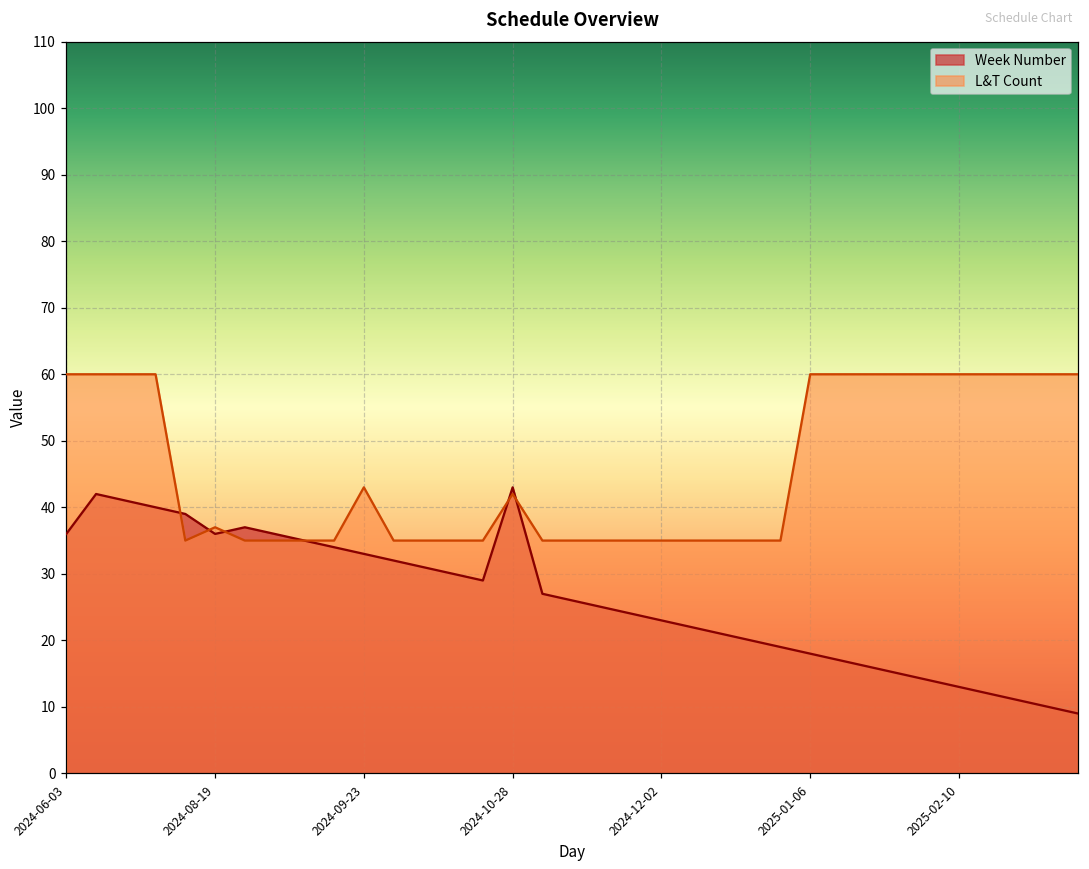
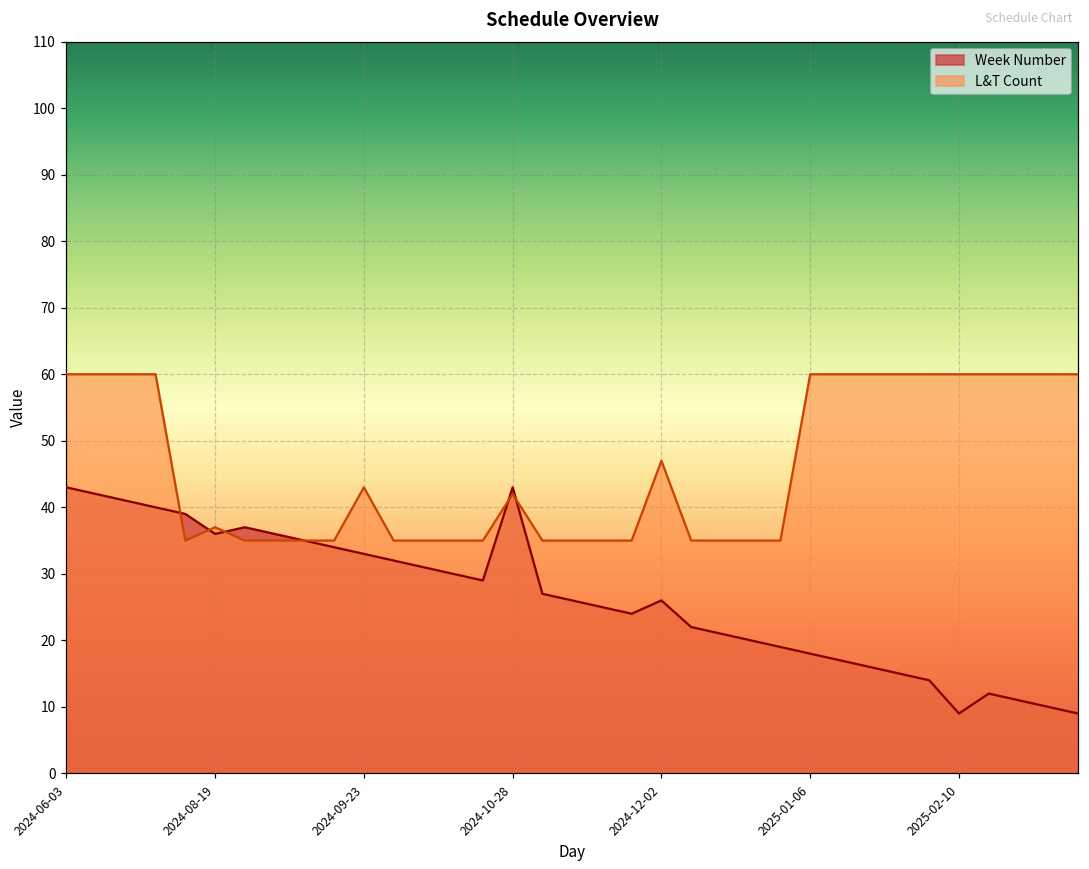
Week Number, 2024-06-03: 36 -> 43
Week Number, 2024-12-02: 23 -> 26
L&T Count, 2024-12-02: 35 -> 47
Week Number, 2025-02-10: 13 -> 9
